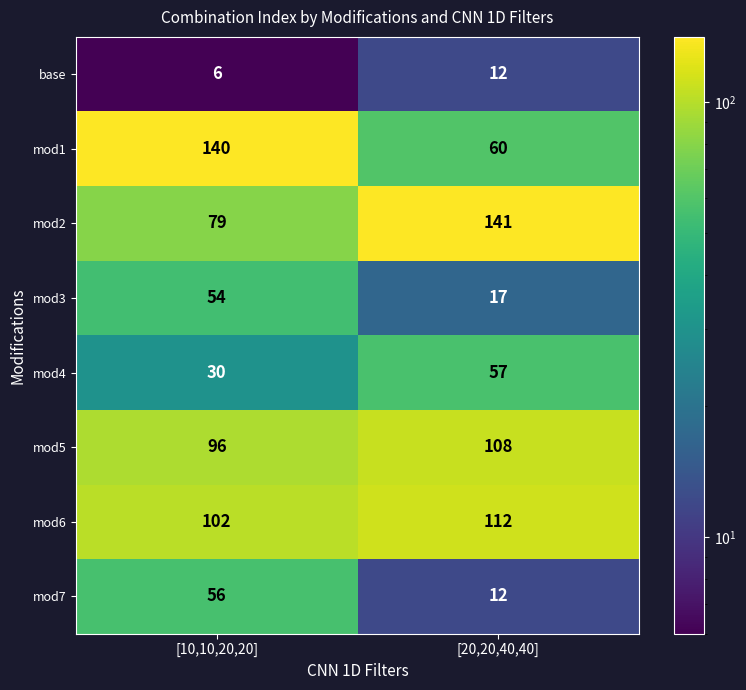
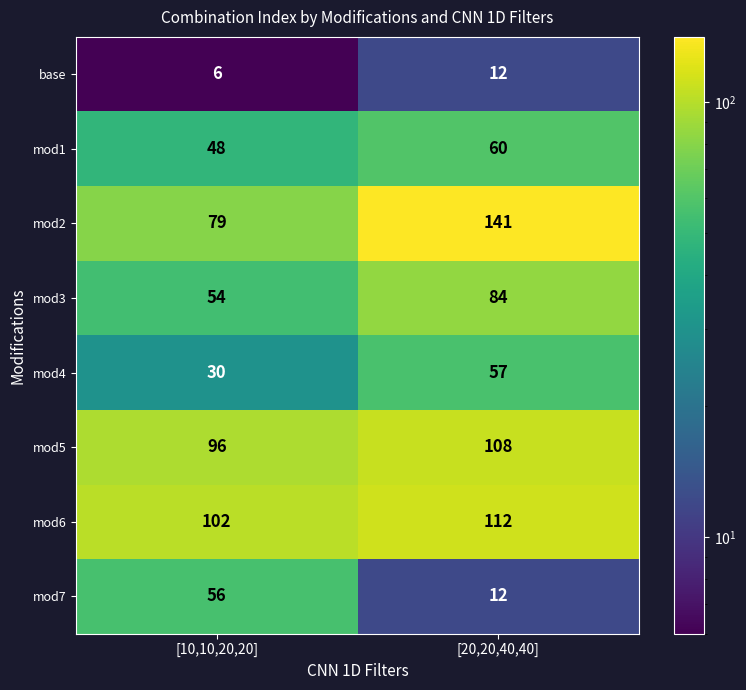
mod1, [10,10,20,20]: 140 -> 48
mod3, [20,20,40,40]: 17 -> 84
